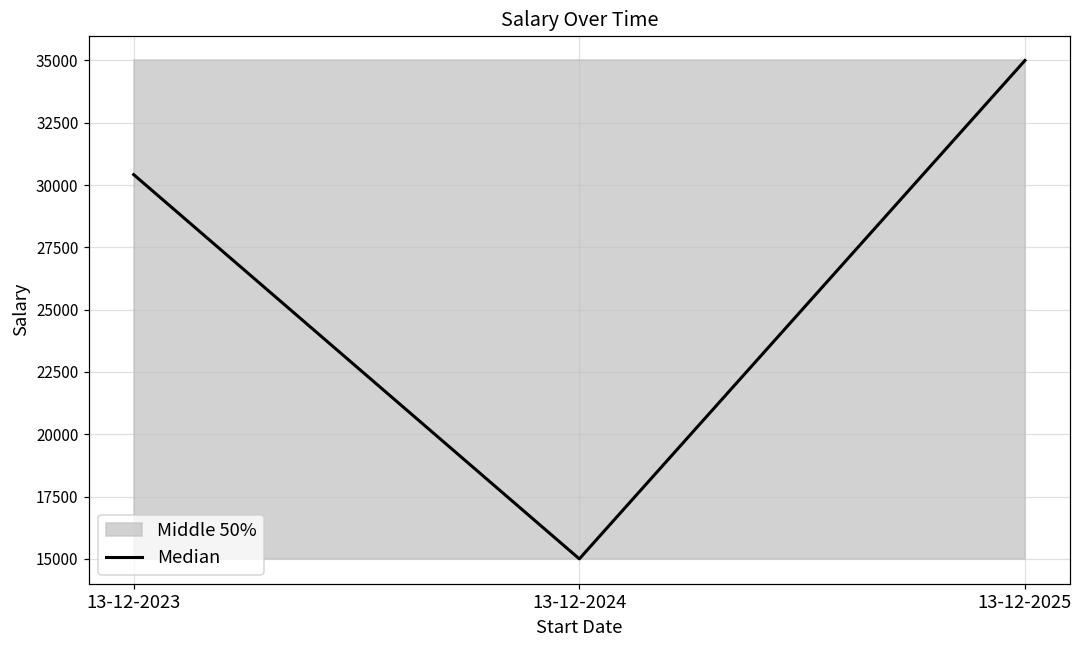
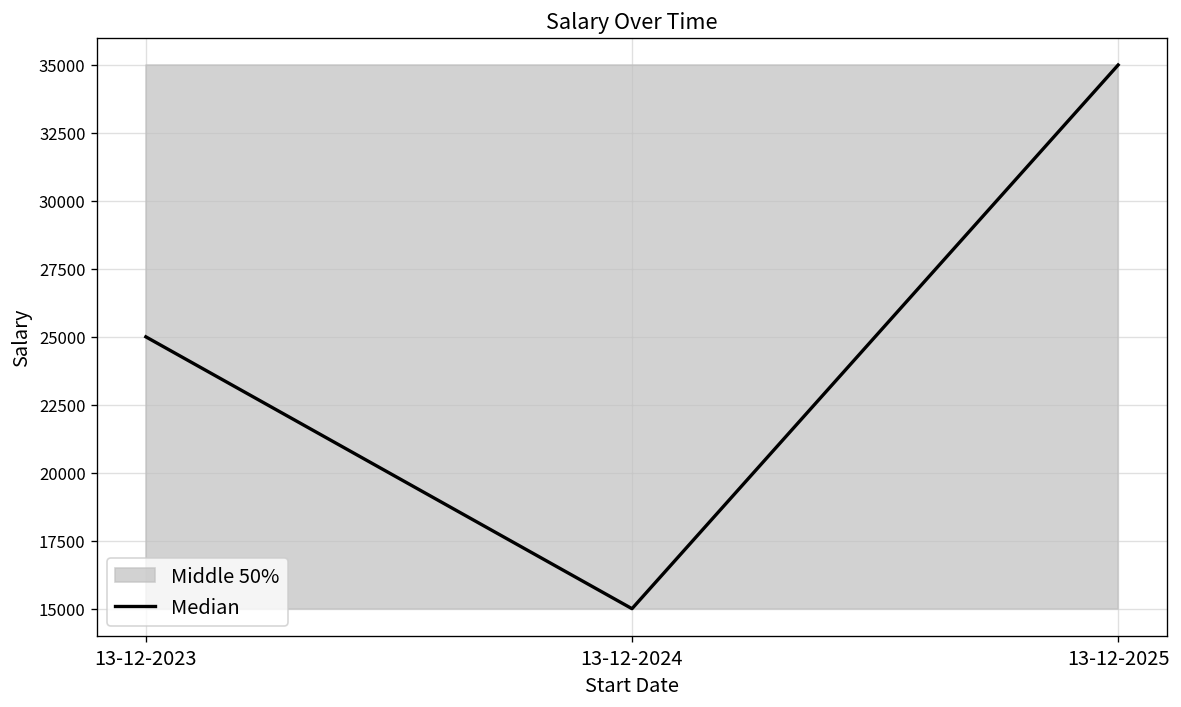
Median, 13-12-2023: 30400 -> 25000
